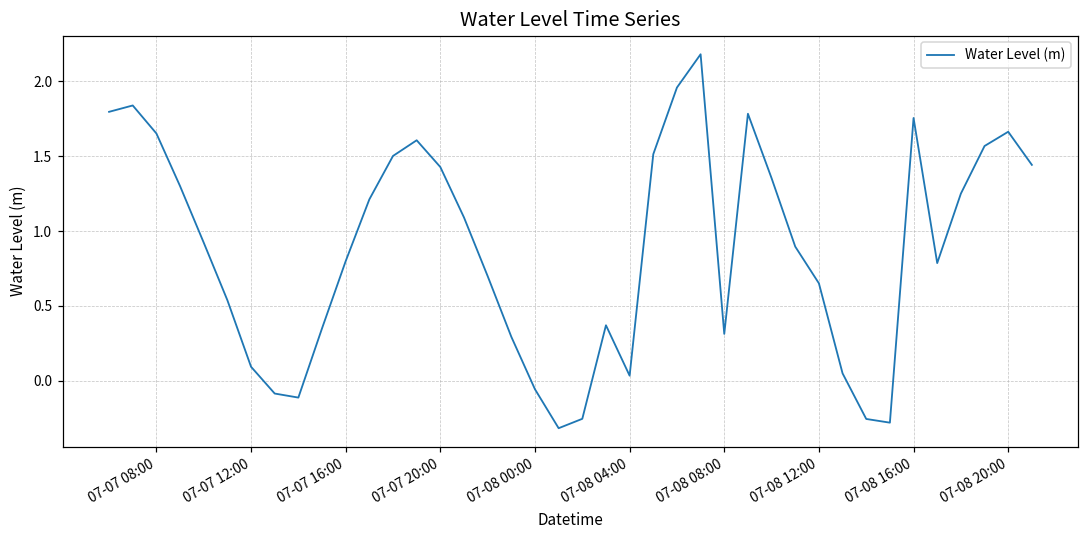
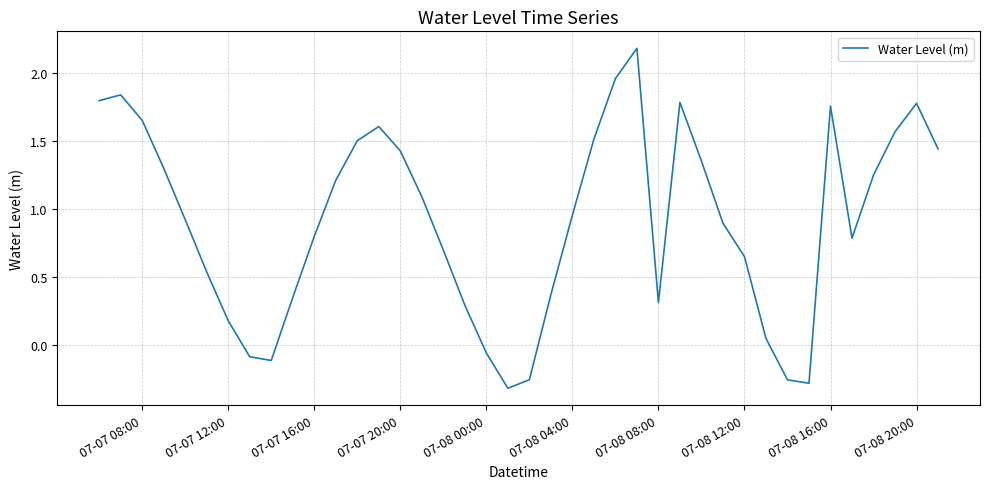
07-07 12:00: 0.09 -> 0.18
07-08 04:00: 0.03 -> 0.95
07-08 20:00: 1.66 -> 1.78
